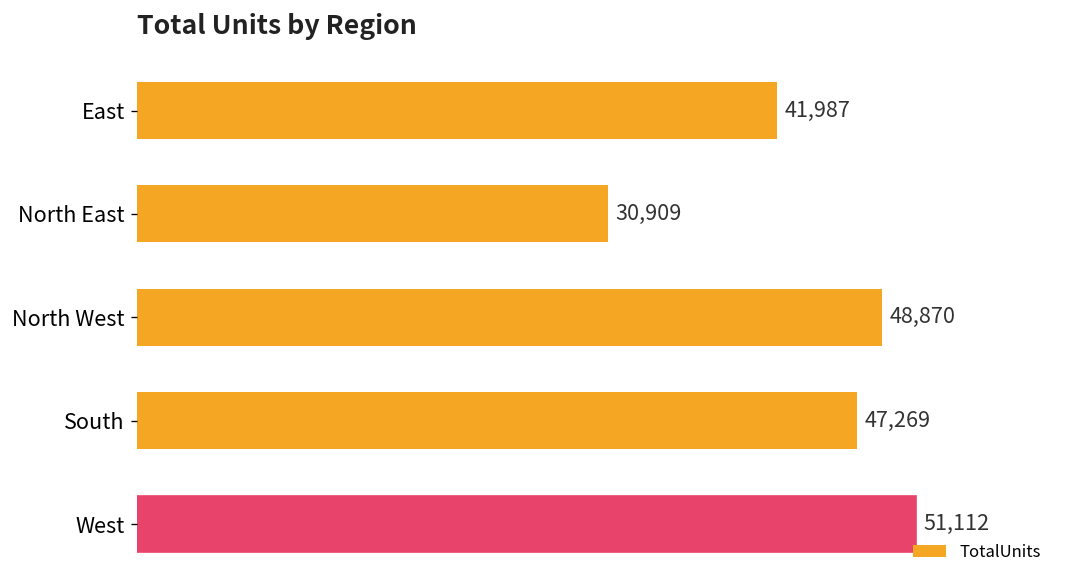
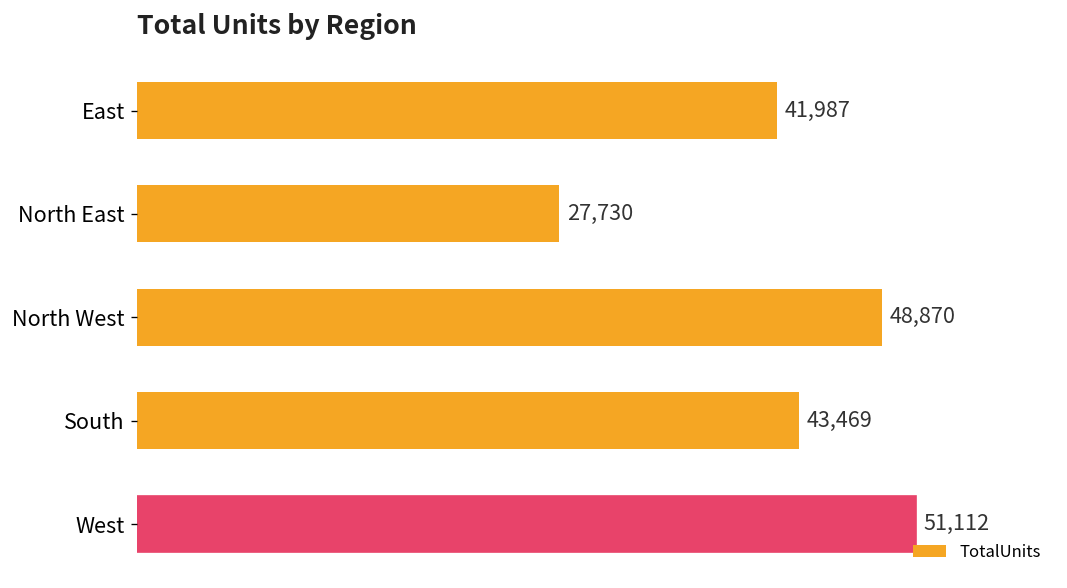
North East: 30,909 -> 27,730
South: 47,269 -> 43,469
